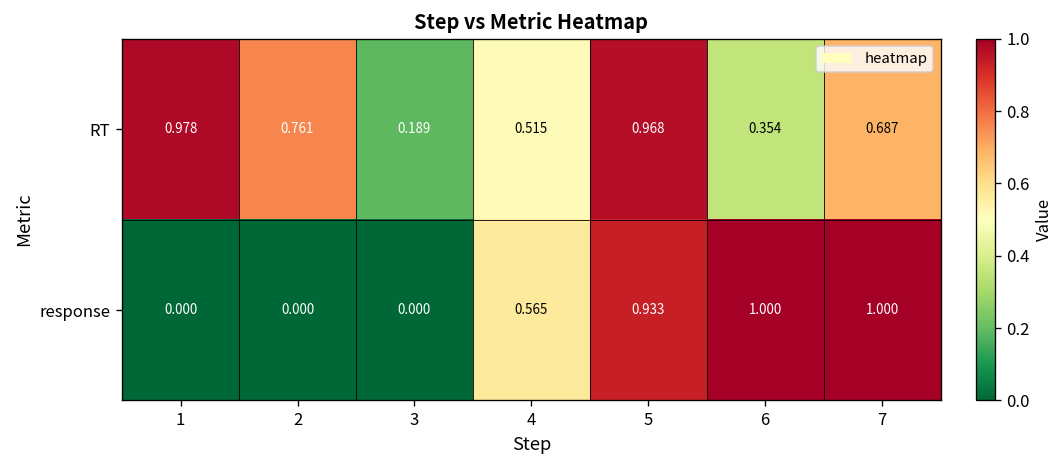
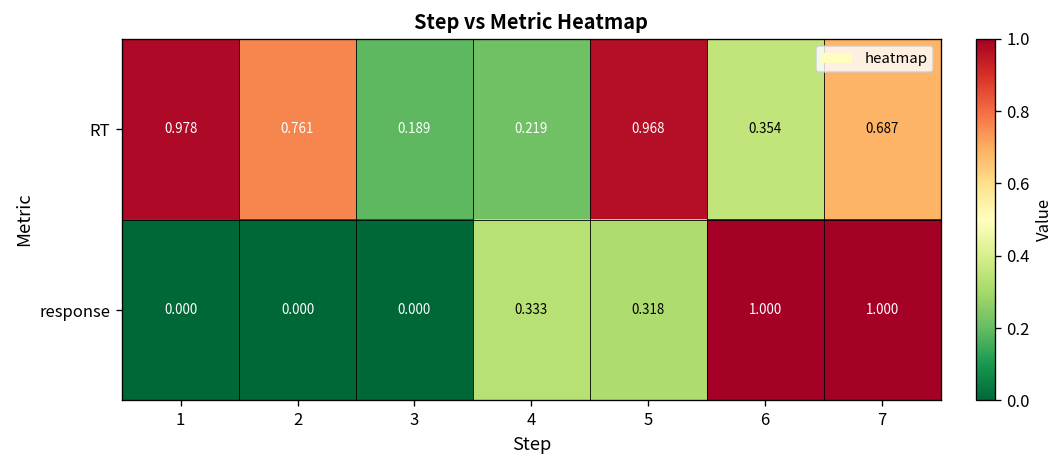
RT, 4: 0.515 -> 0.219
response, 4: 0.565 -> 0.333
response, 5: 0.933 -> 0.318
